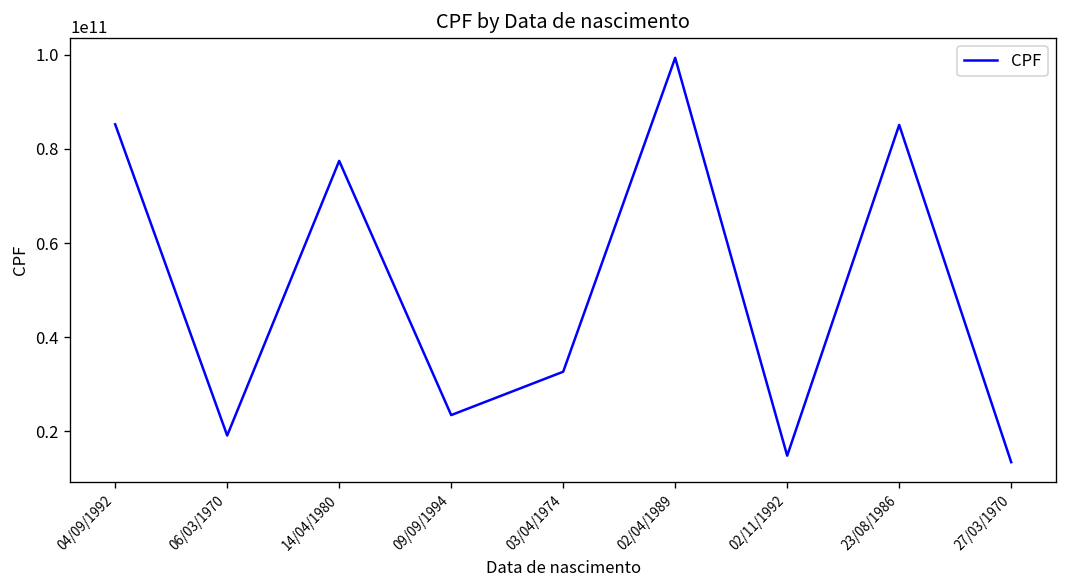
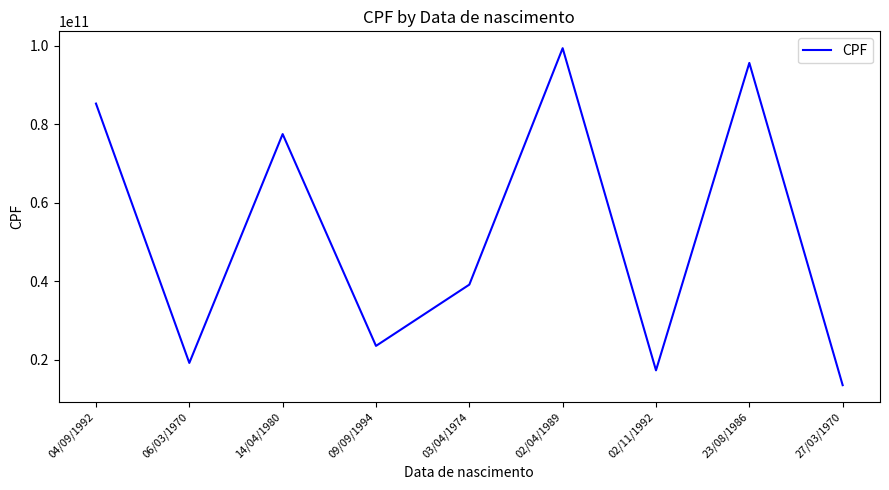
03/04/1974: 33000000000 -> 39000000000
02/11/1992: 15000000000 -> 17000000000
23/08/1986: 85000000000 -> 96000000000
